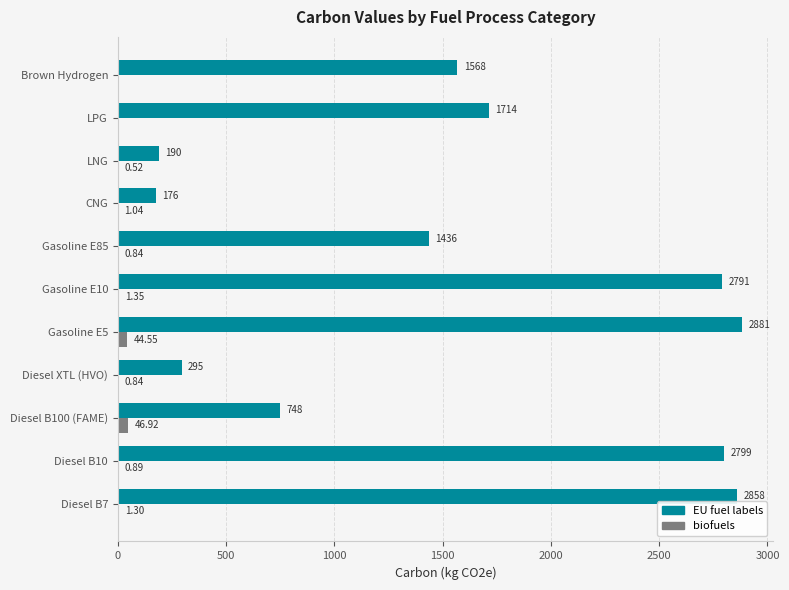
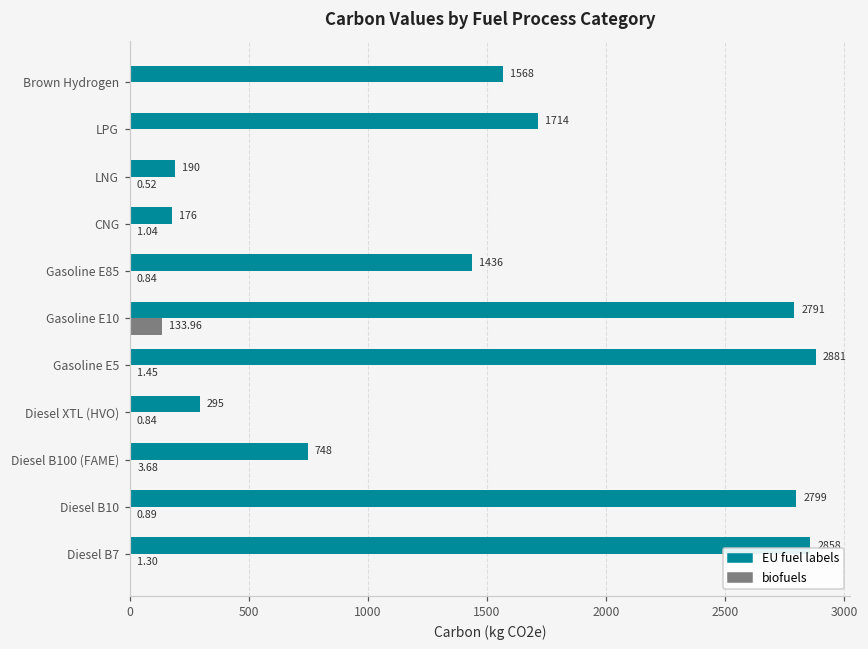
biofuels, Gasoline E10: 1.35 -> 133.96
biofuels, Gasoline E5: 44.55 -> 1.45
biofuels, Diesel B100 (FAME): 46.92 -> 3.68
